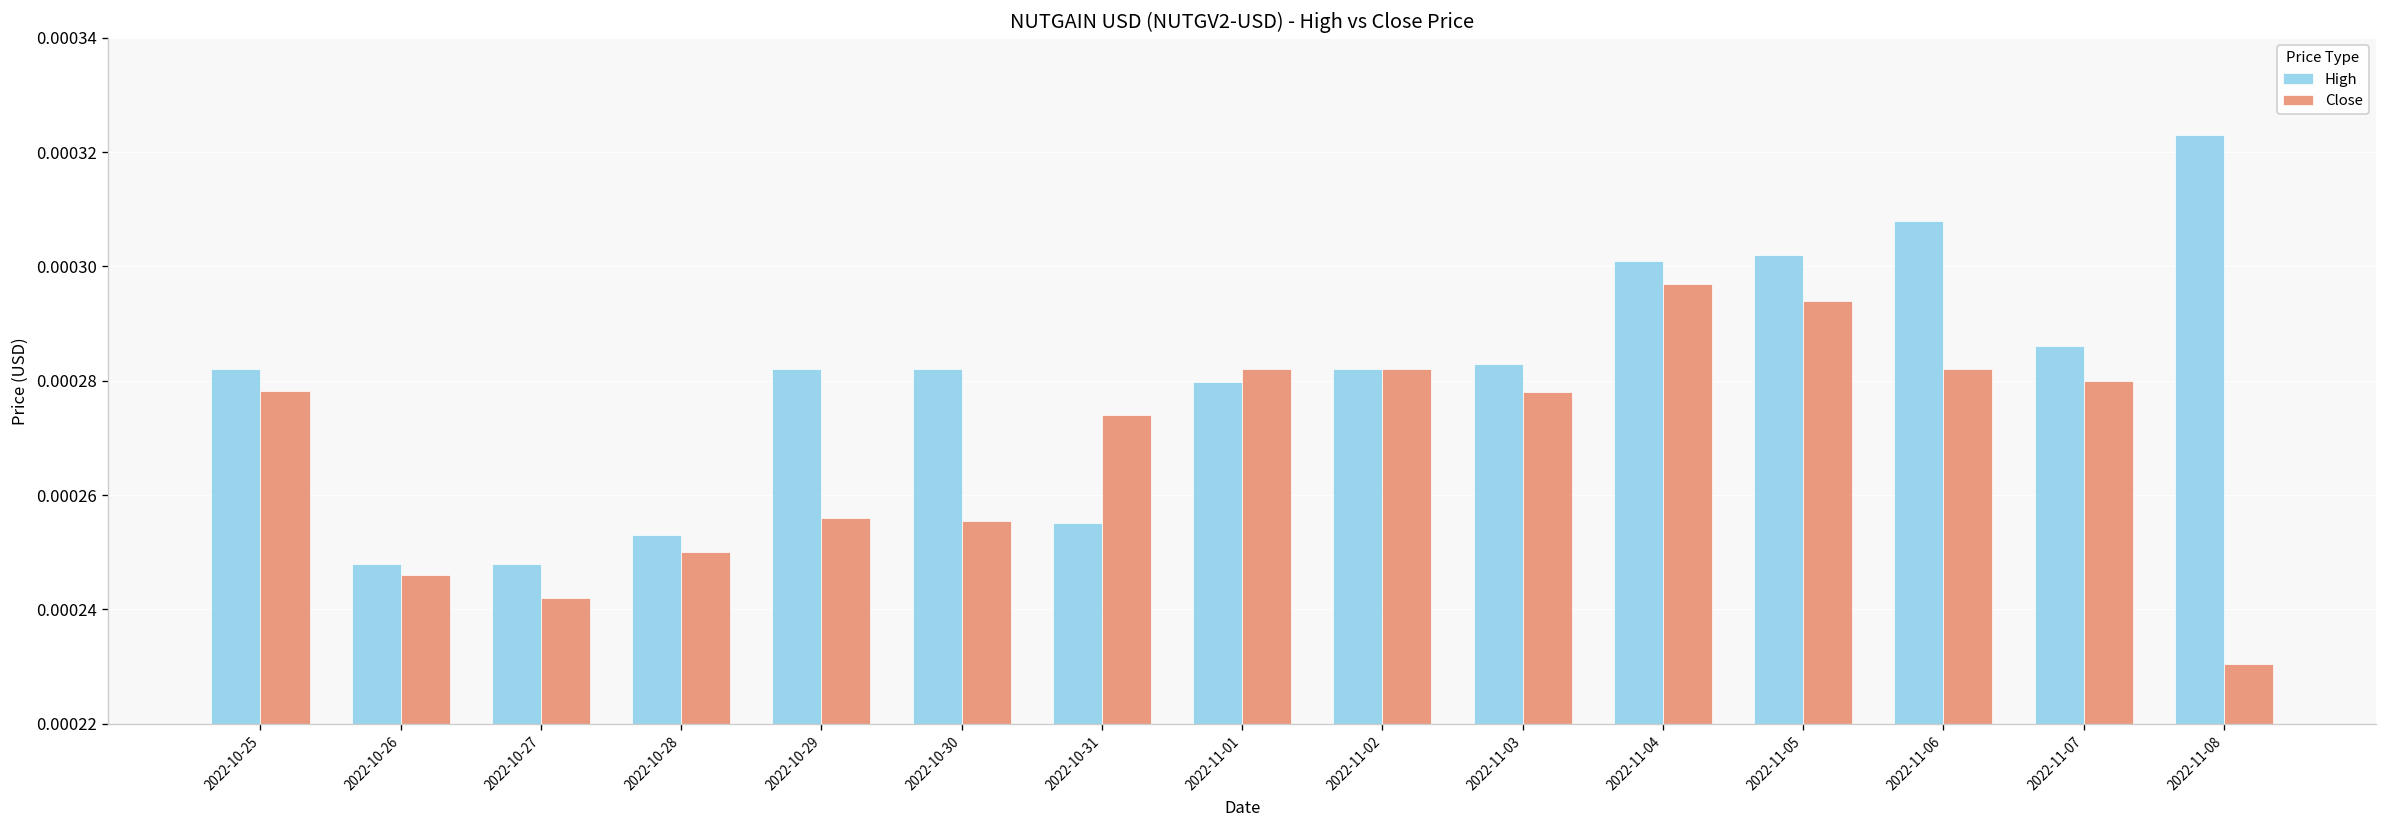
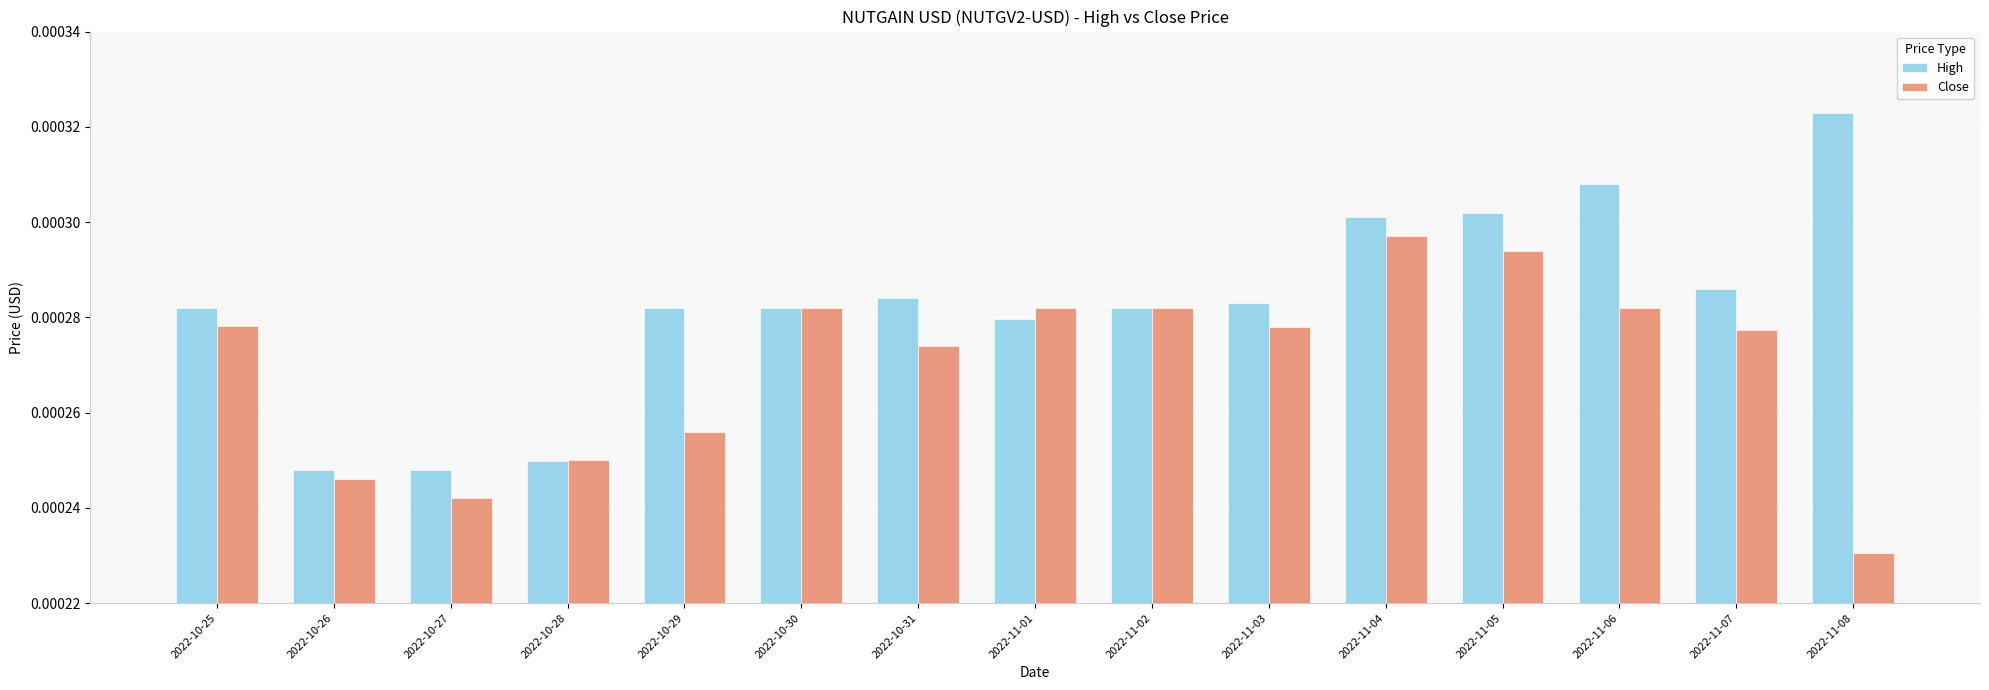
High, 2022-10-28: 0.000253 -> 0.000250
Close, 2022-10-30: 0.000255 -> 0.000282
High, 2022-10-31: 0.000255 -> 0.000284
Close, 2022-11-07: 0.000280 -> 0.000277
